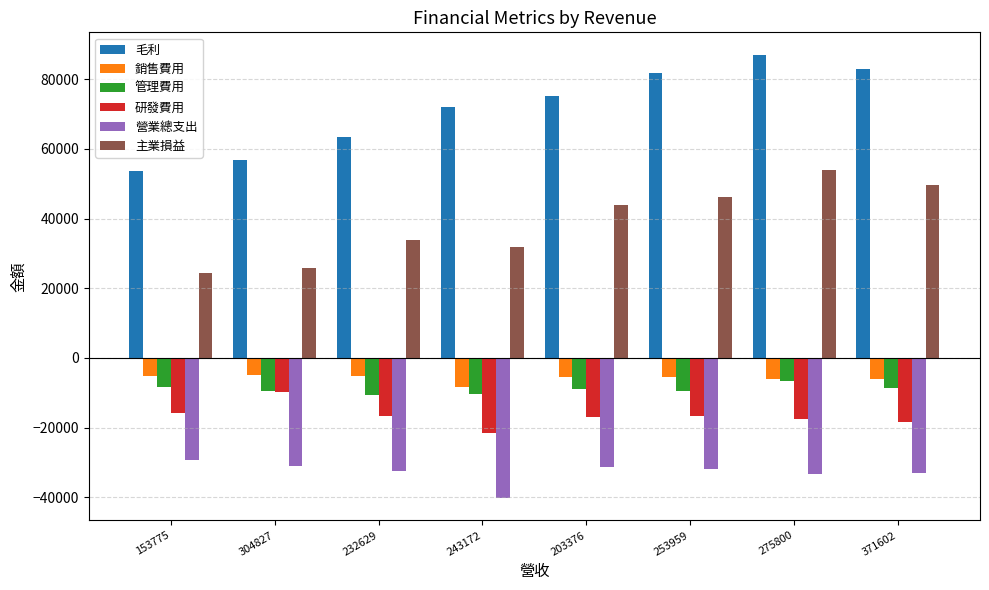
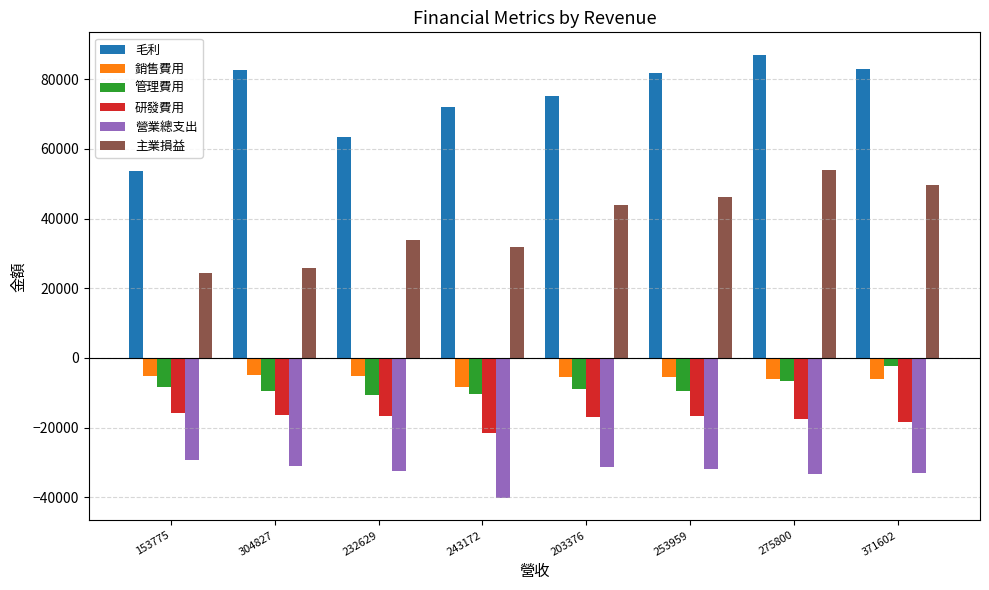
毛利, 304827: 57000 -> 83000
研發費用, 304827: -10000 -> -16000
管理費用, 371602: -9000 -> -2000
